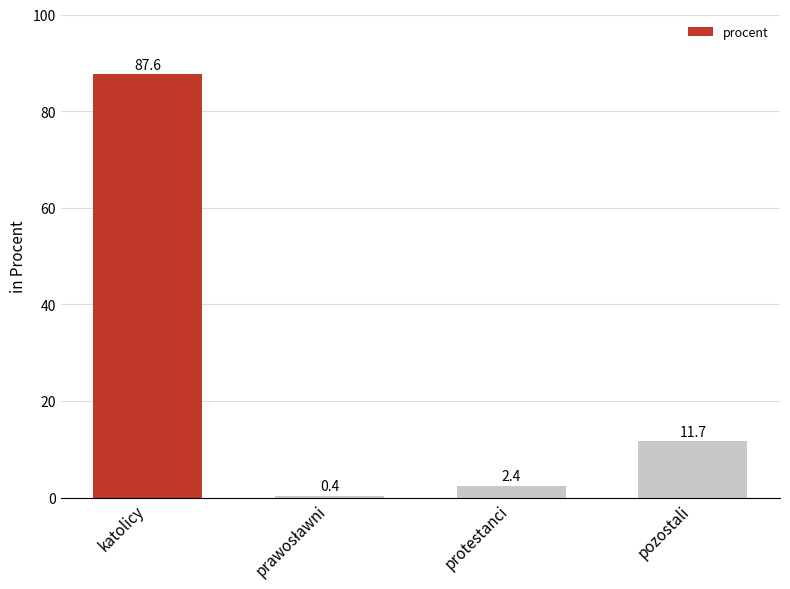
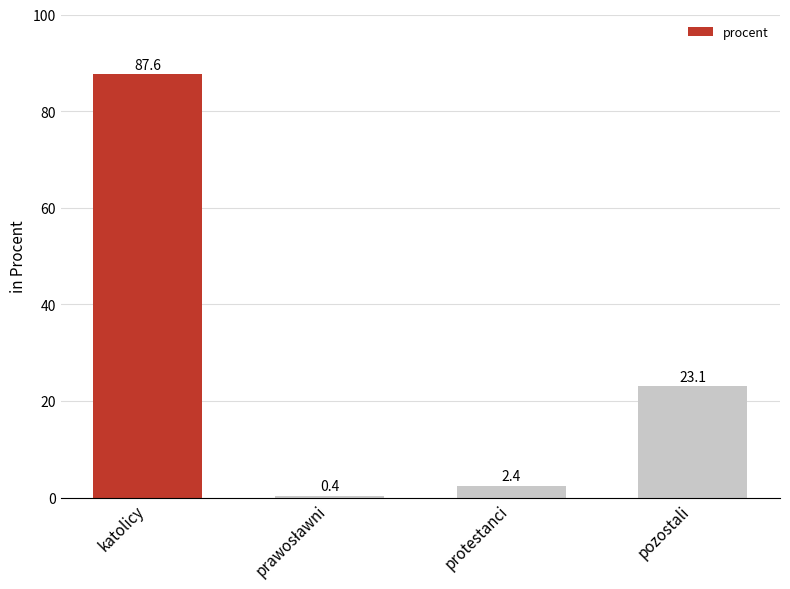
pozostali: 11.7 -> 23.1
